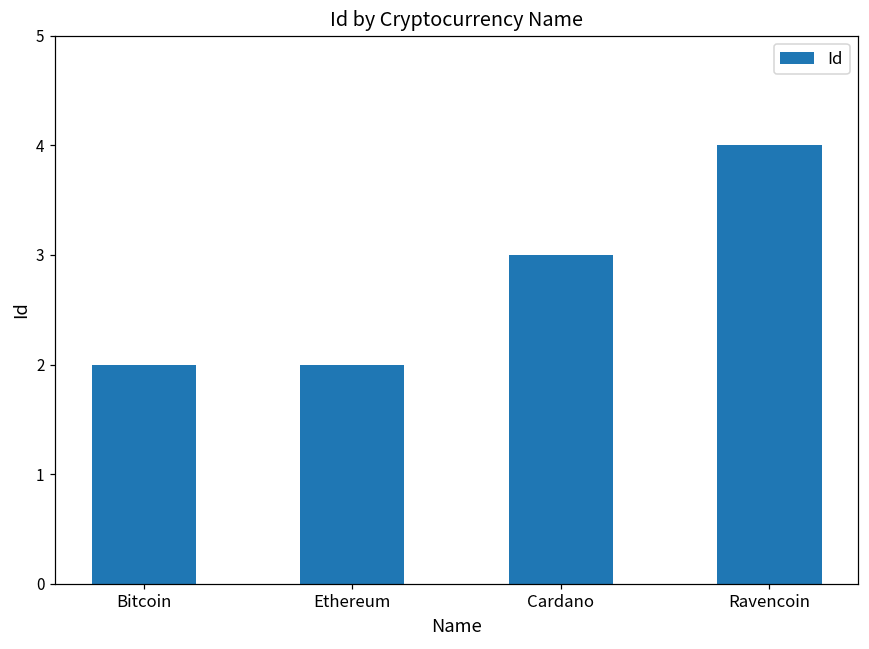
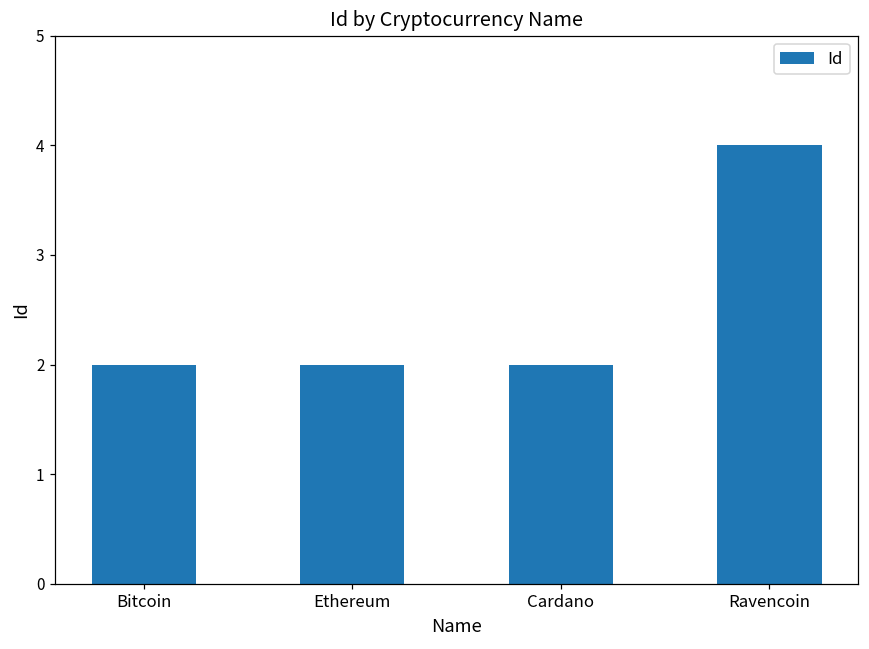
Cardano: 3 -> 2
